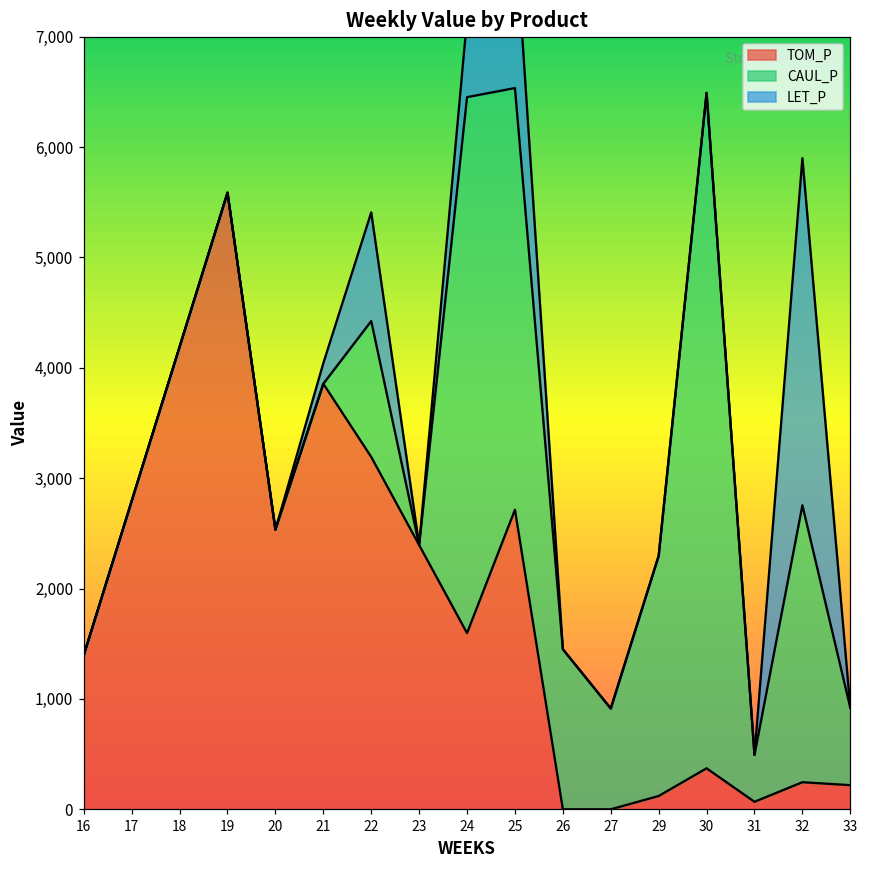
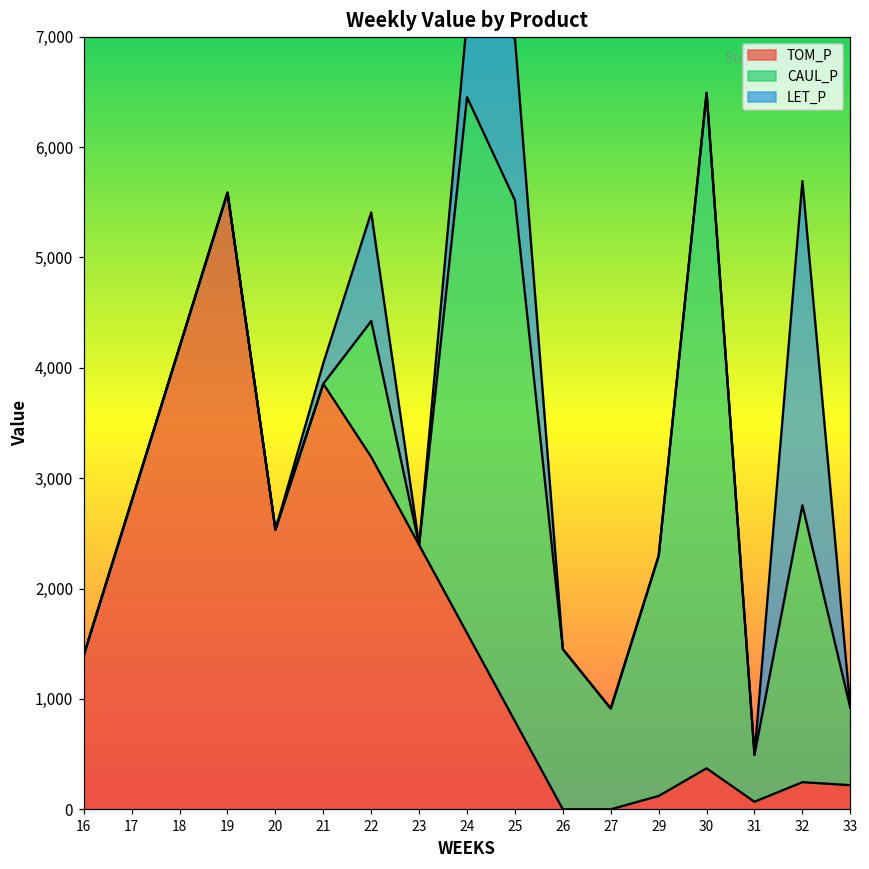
TOM_P, 25: 2,710 -> 800
CAUL_P, 25: 3,820 -> 4,720
LET_P, 32: 3,140 -> 2,940
